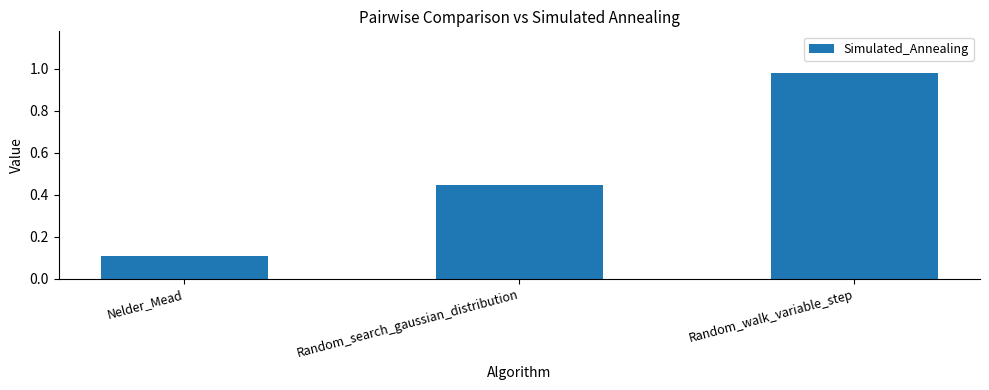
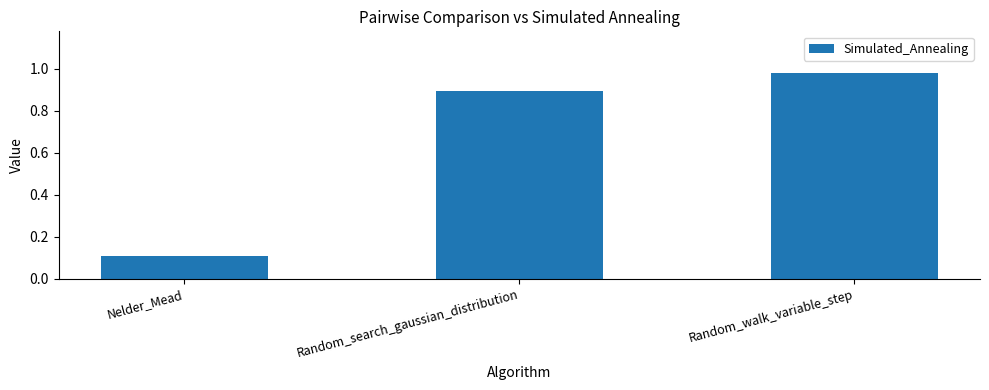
Random_search_gaussian_distribution: 0.45 -> 0.89
